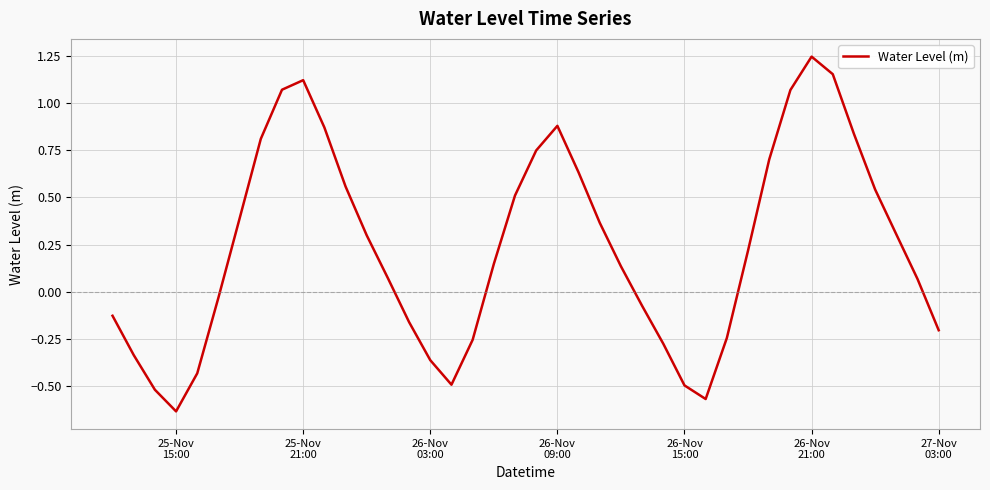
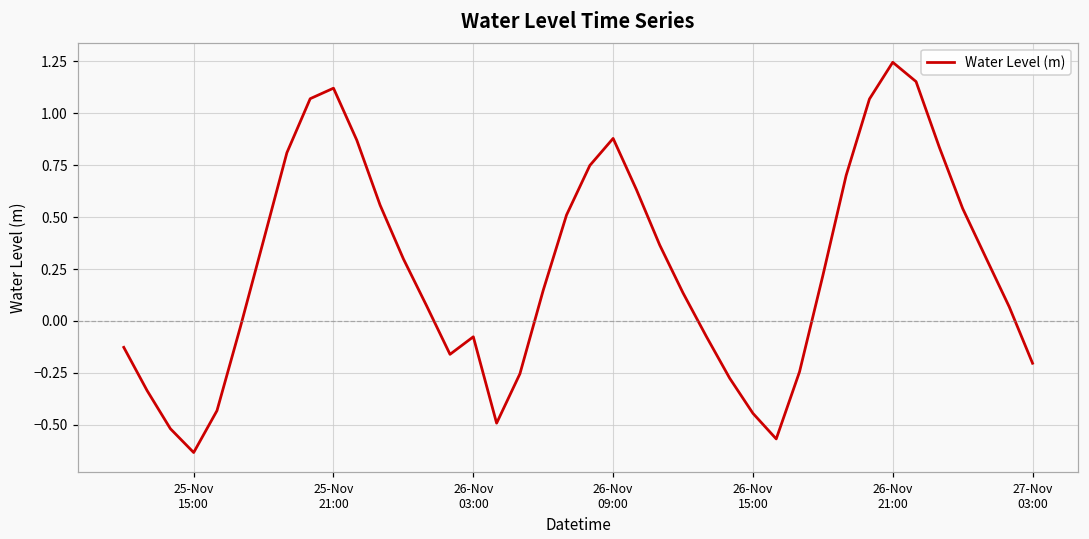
26-Nov 03:00: -0.36 -> -0.08
26-Nov 15:00: -0.50 -> -0.45
